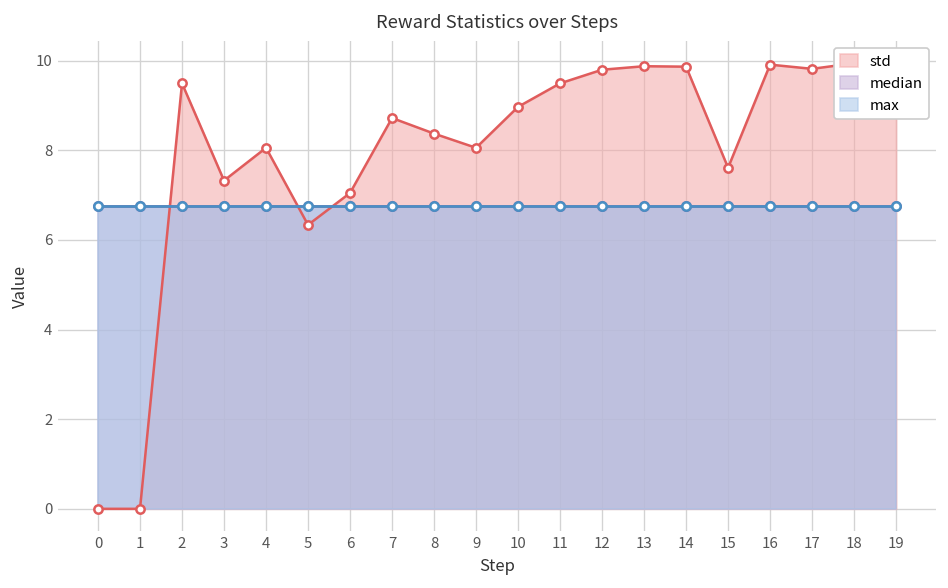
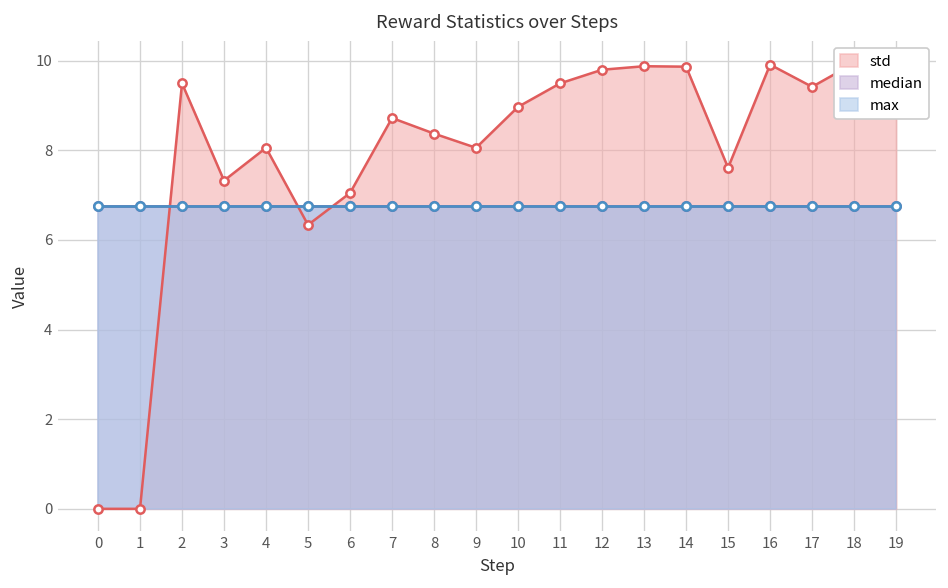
std, 17: 9.8 -> 9.4
